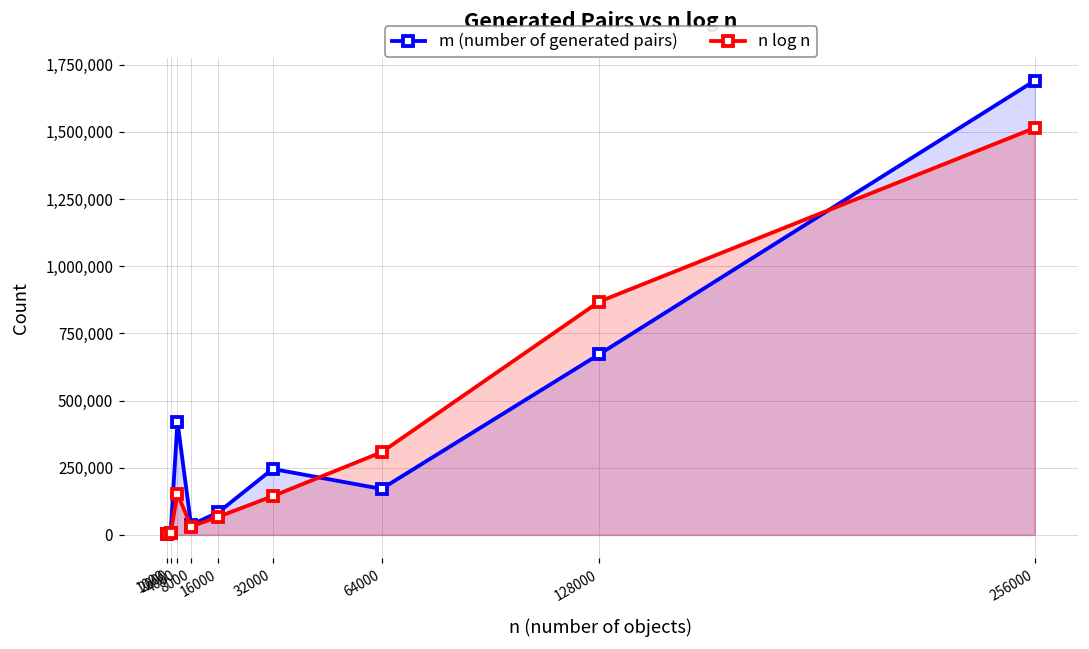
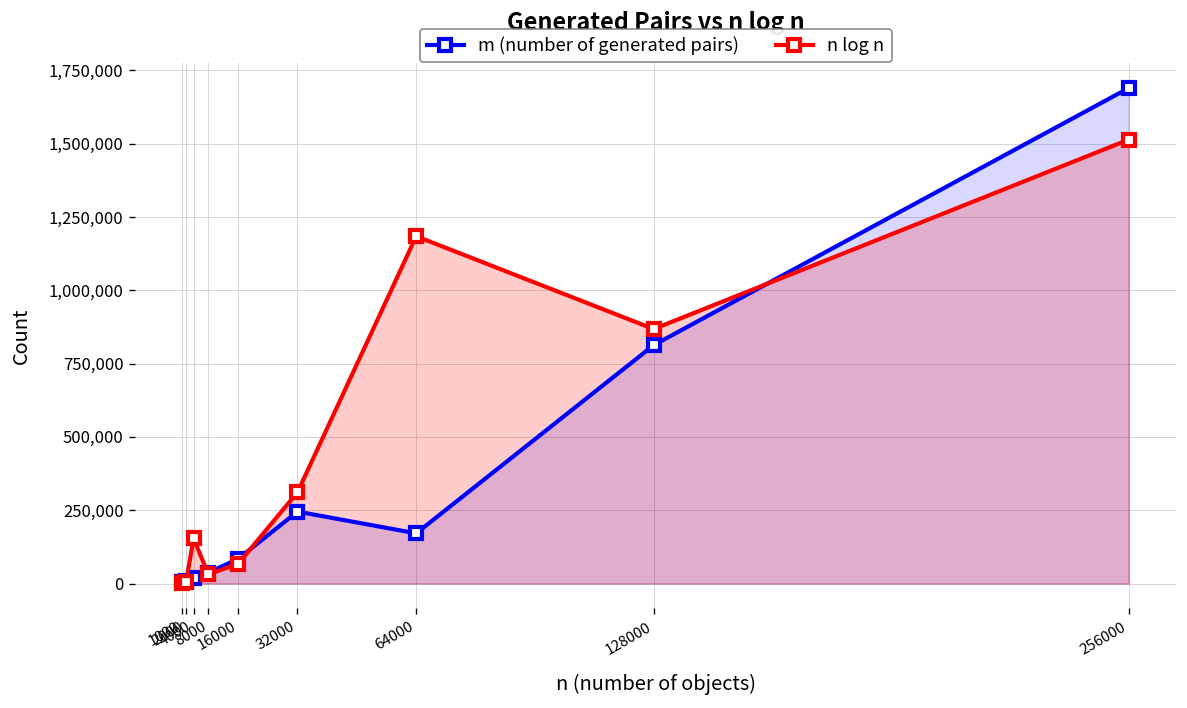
m (number of generated pairs), 4000: 420,000 -> 20,000
n log n, 32000: 140,000 -> 310,000
n log n, 64000: 310,000 -> 1,180,000
m (number of generated pairs), 128000: 670,000 -> 810,000
